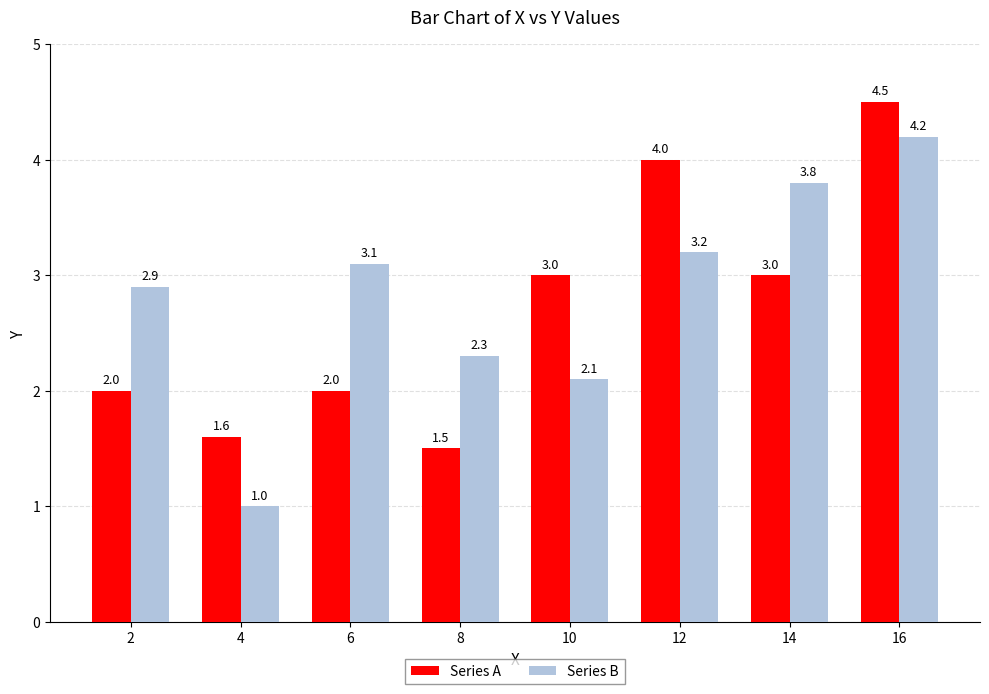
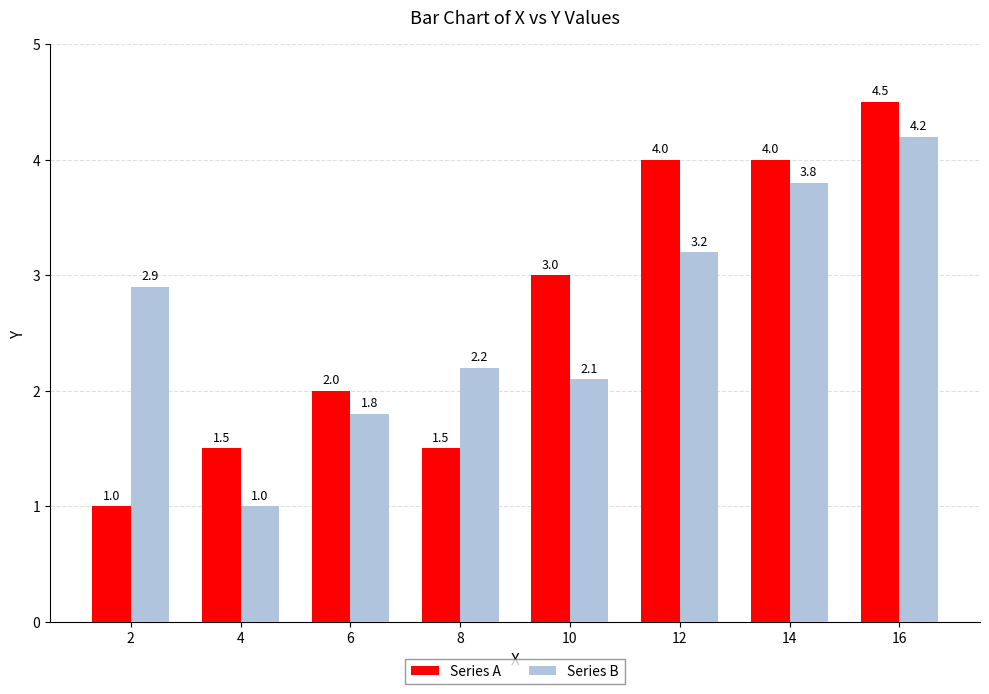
Series A, 2: 2.0 -> 1.0
Series A, 4: 1.6 -> 1.5
Series B, 6: 3.1 -> 1.8
Series B, 8: 2.3 -> 2.2
Series A, 14: 3.0 -> 4.0
